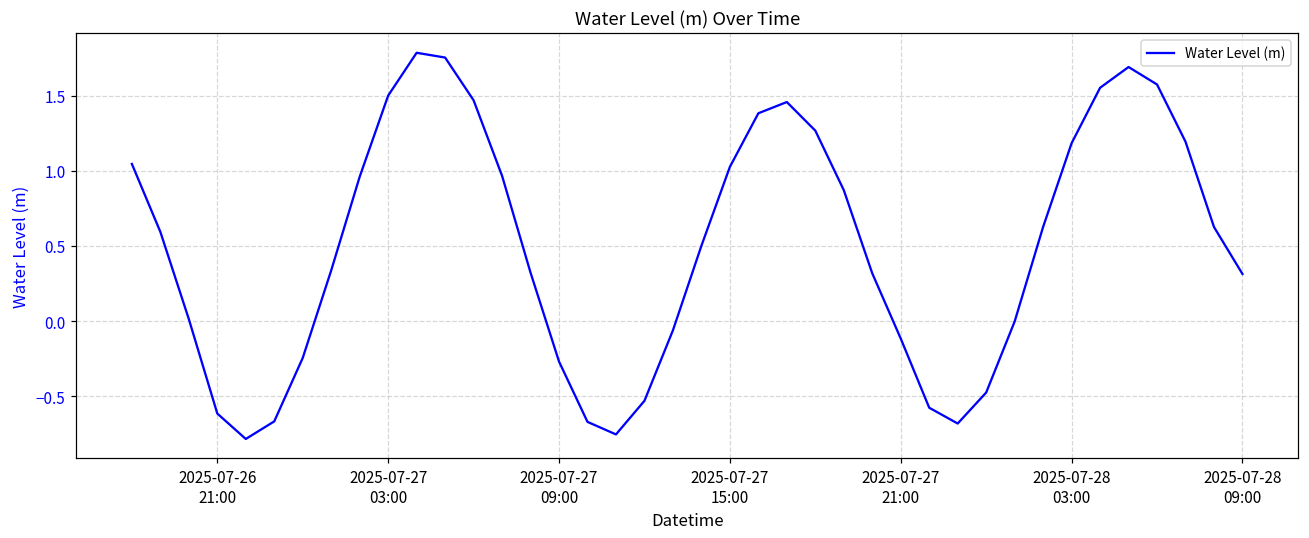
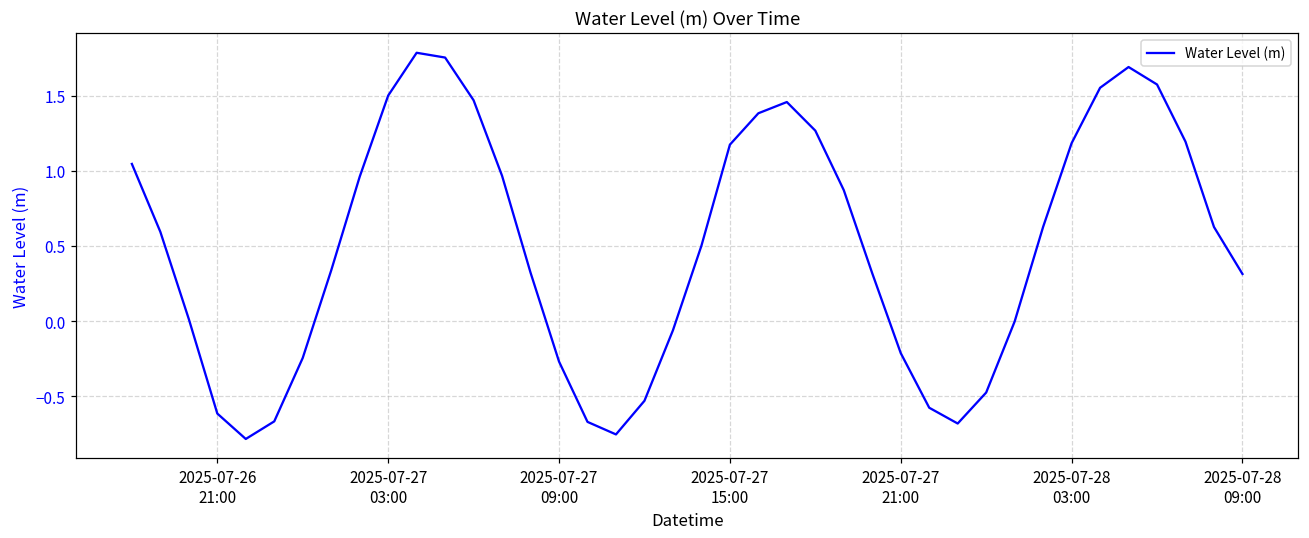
2025-07-27 15:00: 1.03 -> 1.17
2025-07-27 21:00: -0.12 -> -0.21
